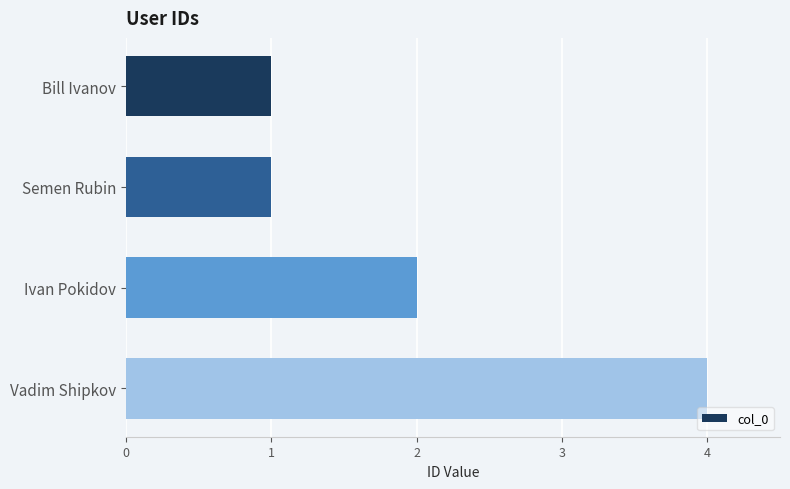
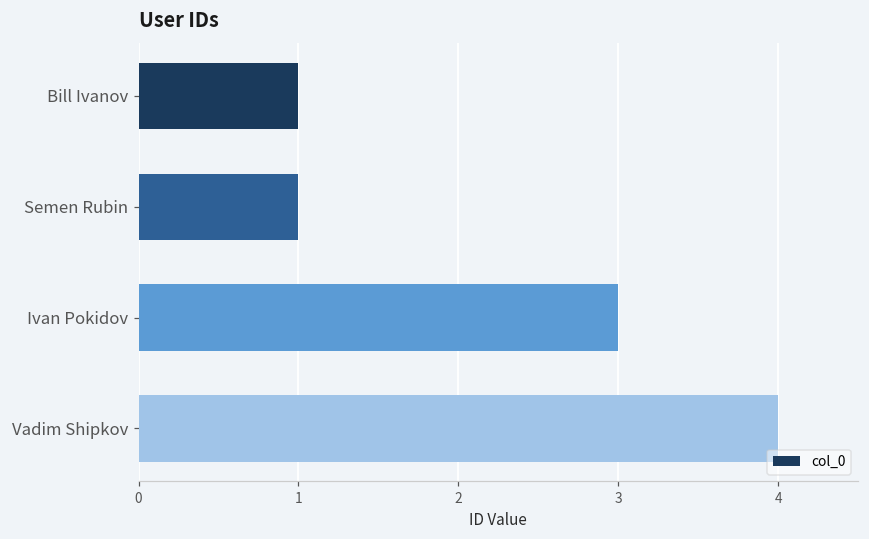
Ivan Pokidov: 2 -> 3
